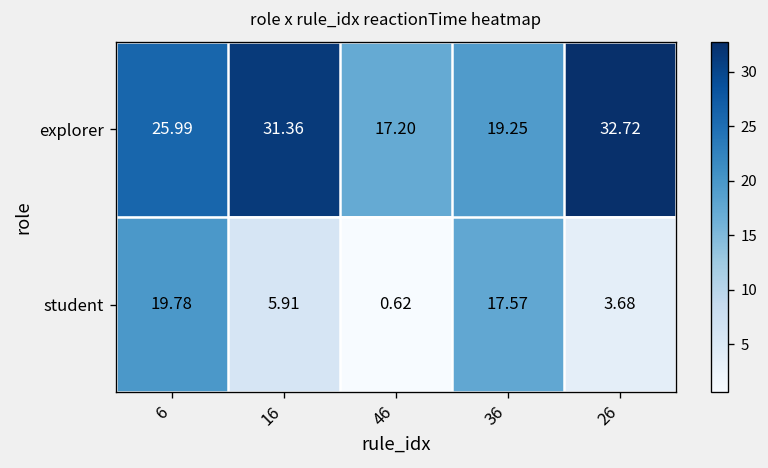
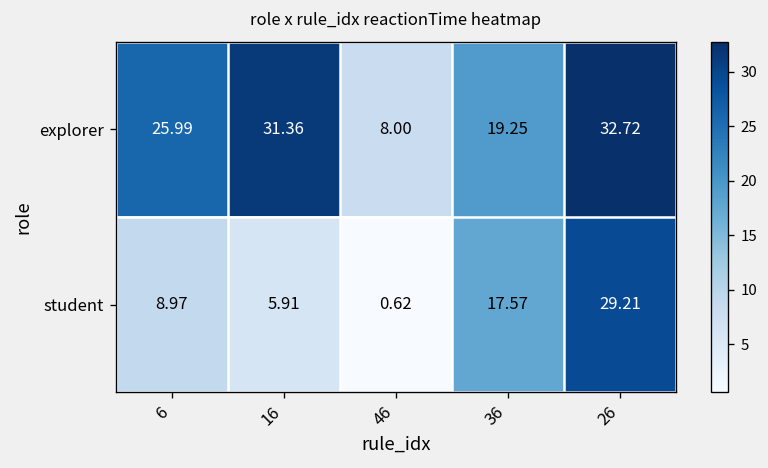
explorer, 46: 17.20 -> 8.00
student, 6: 19.78 -> 8.97
student, 26: 3.68 -> 29.21
